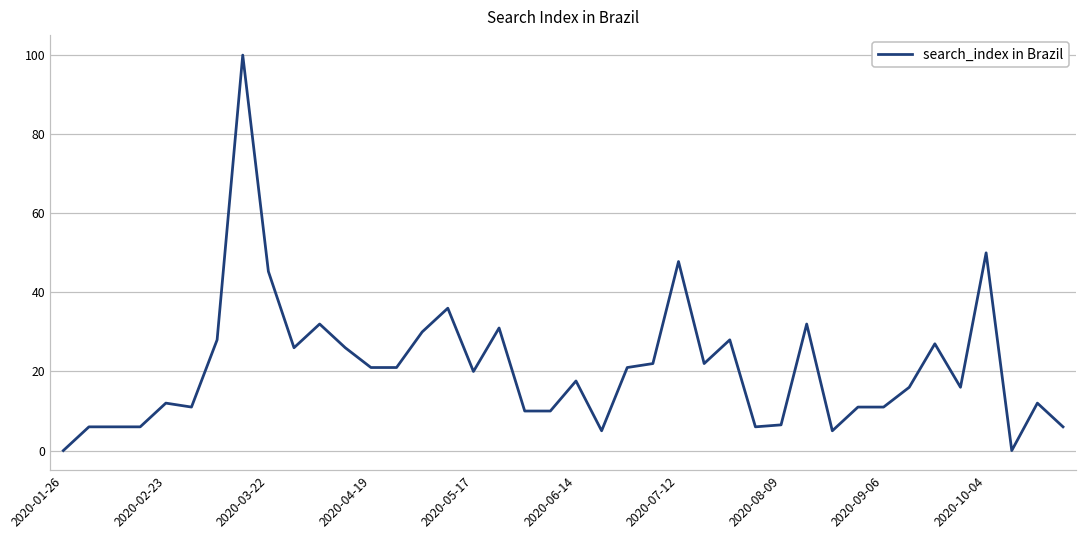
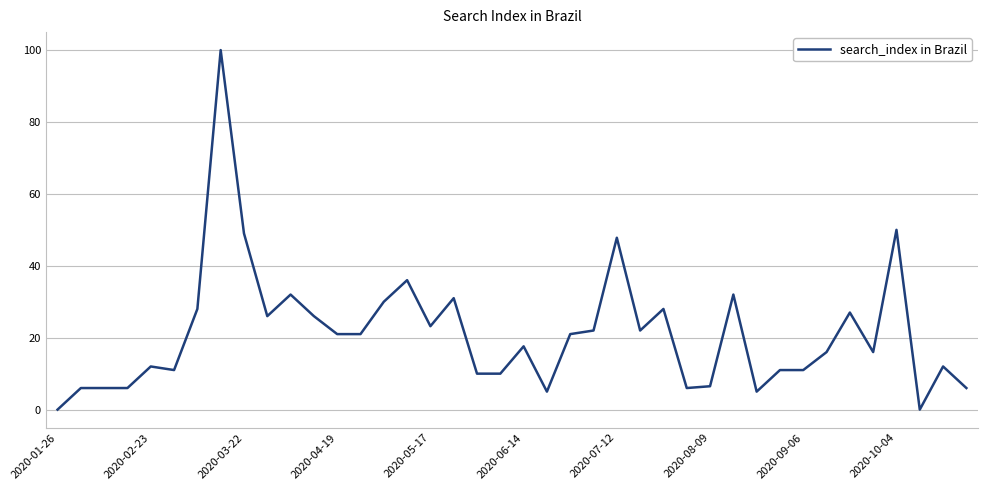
2020-03-22: 45 -> 49
2020-05-17: 20 -> 23
